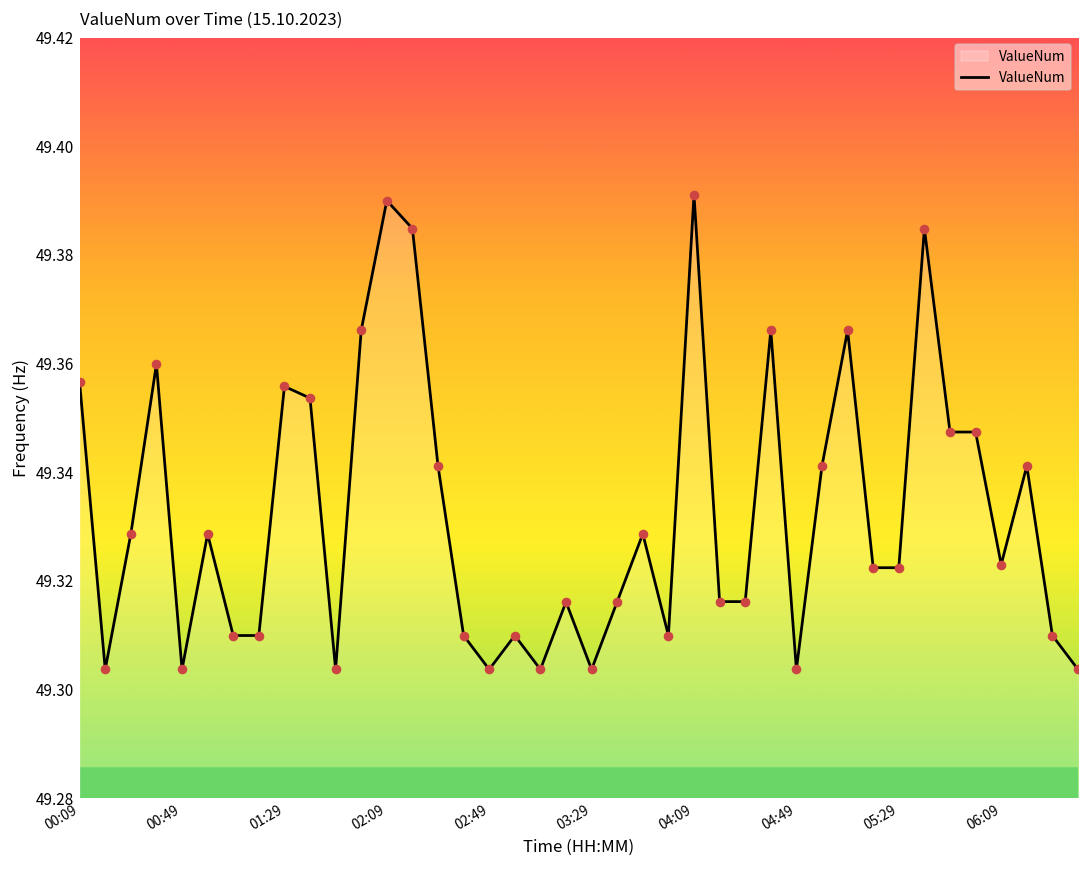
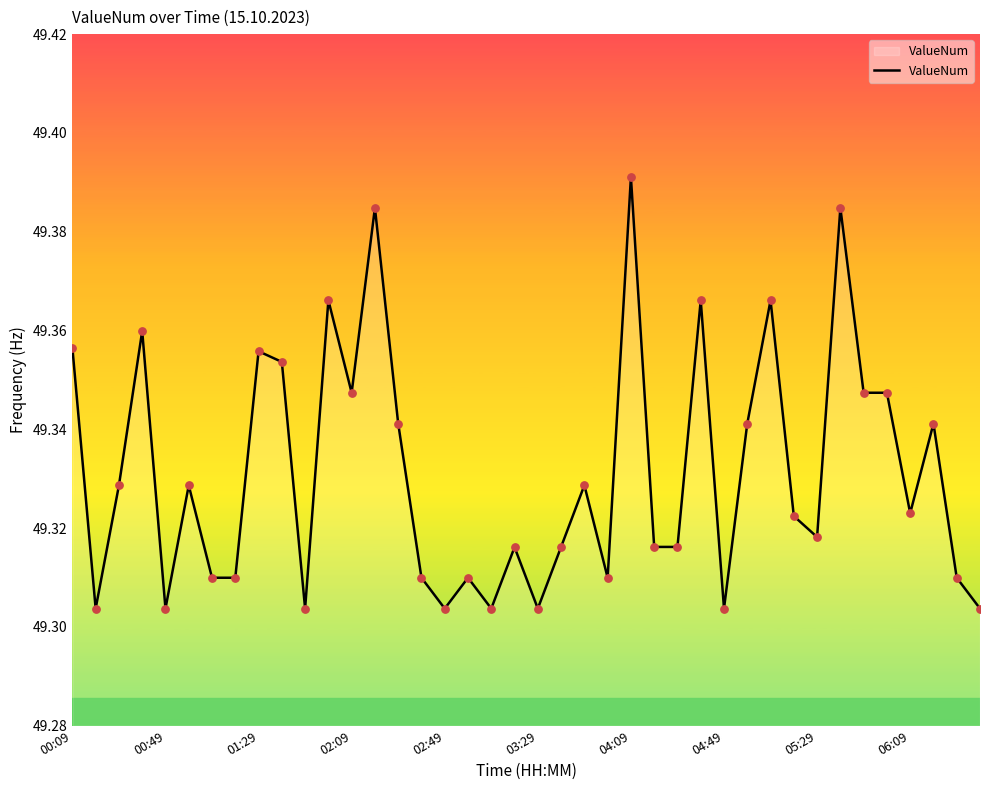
02:09: 49.390 -> 49.347
05:29: 49.322 -> 49.318
